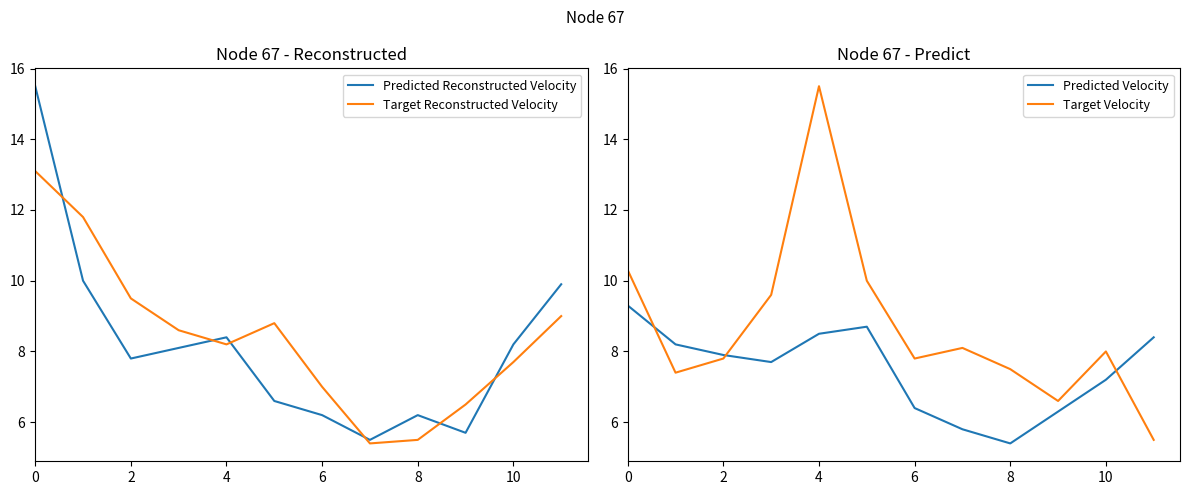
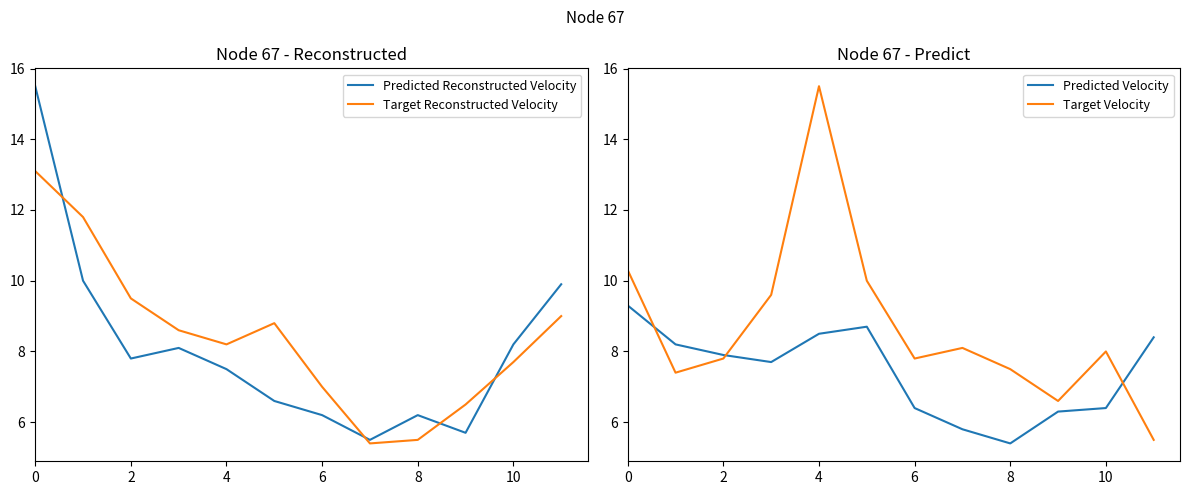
Node 67 - Reconstructed, Predicted Reconstructed Velocity, 4: 8.4 -> 7.5
Node 67 - Predict, Predicted Velocity, 10: 7.2 -> 6.4
